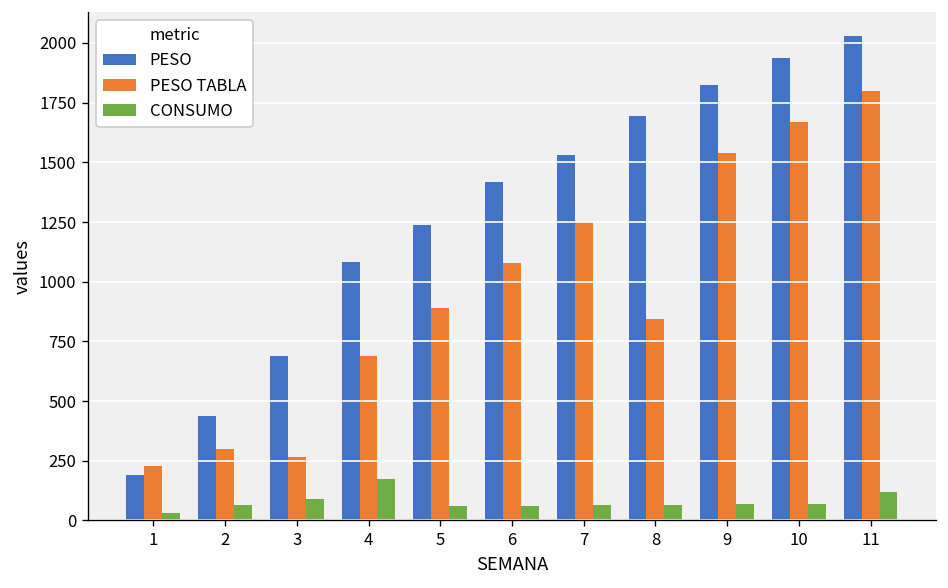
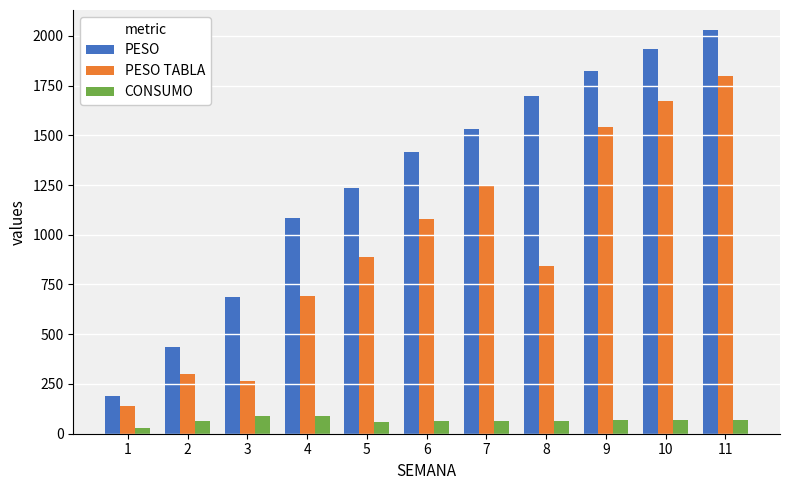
PESO TABLA, 1: 230 -> 140
CONSUMO, 4: 180 -> 90
CONSUMO, 11: 120 -> 70
